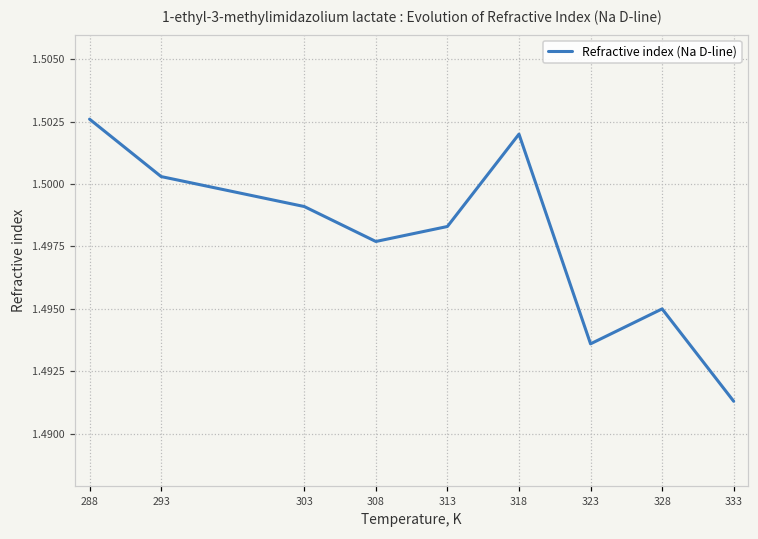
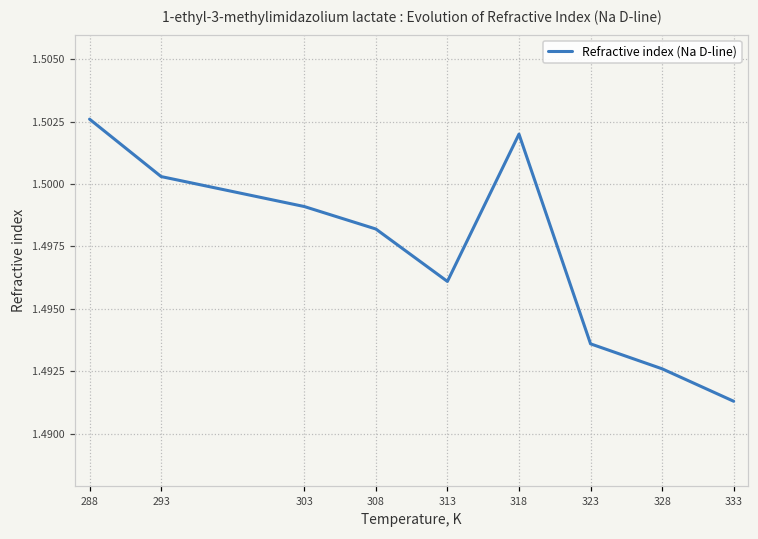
308: 1.4977 -> 1.4982
313: 1.4983 -> 1.4961
328: 1.4950 -> 1.4926
